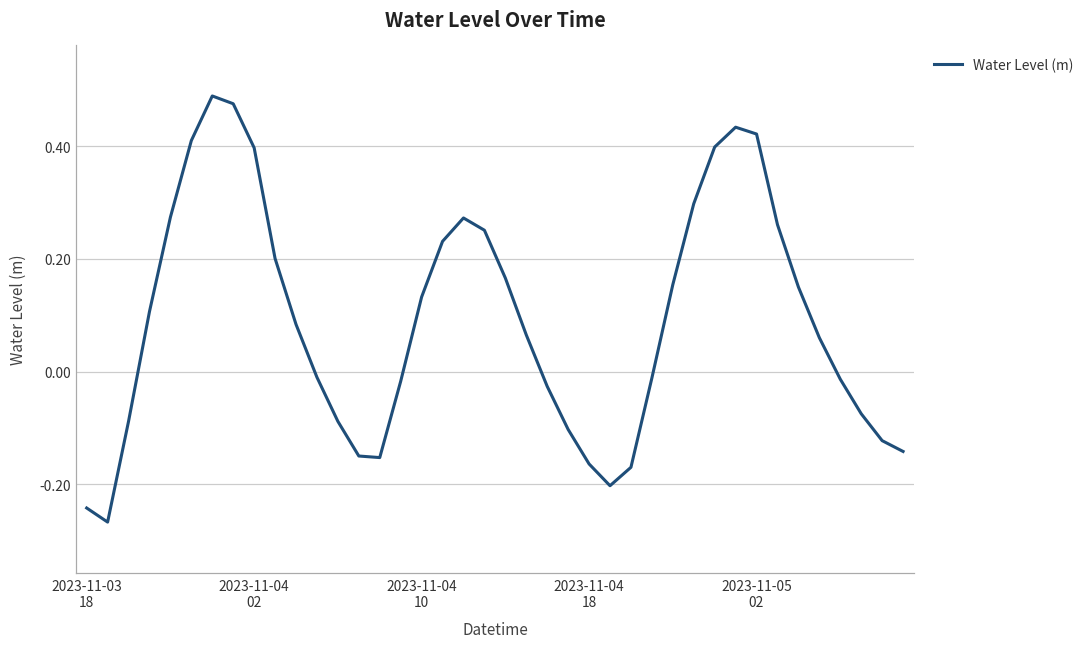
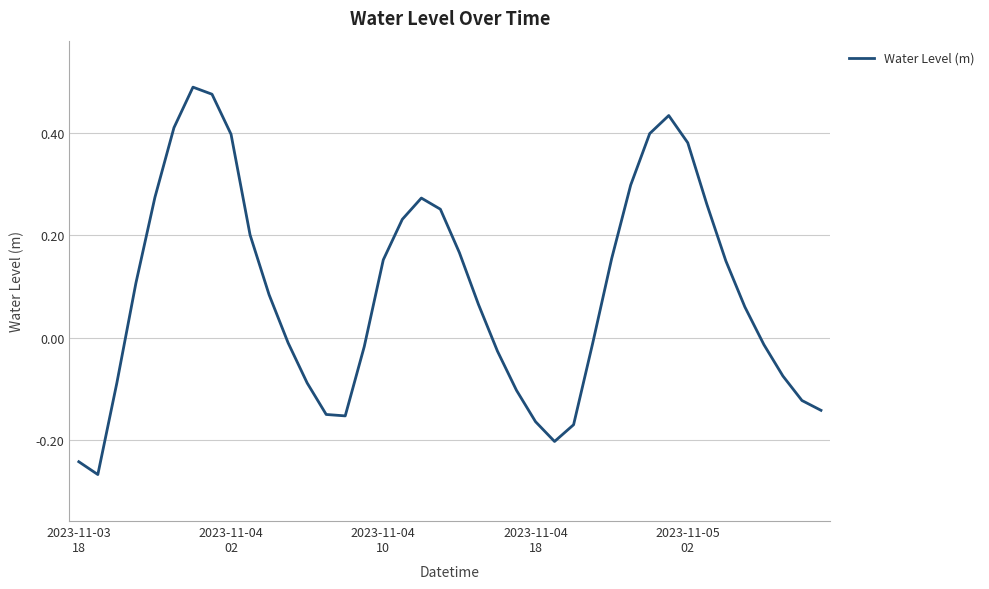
2023-11-04 10: 0.13 -> 0.15
2023-11-05 02: 0.42 -> 0.38
